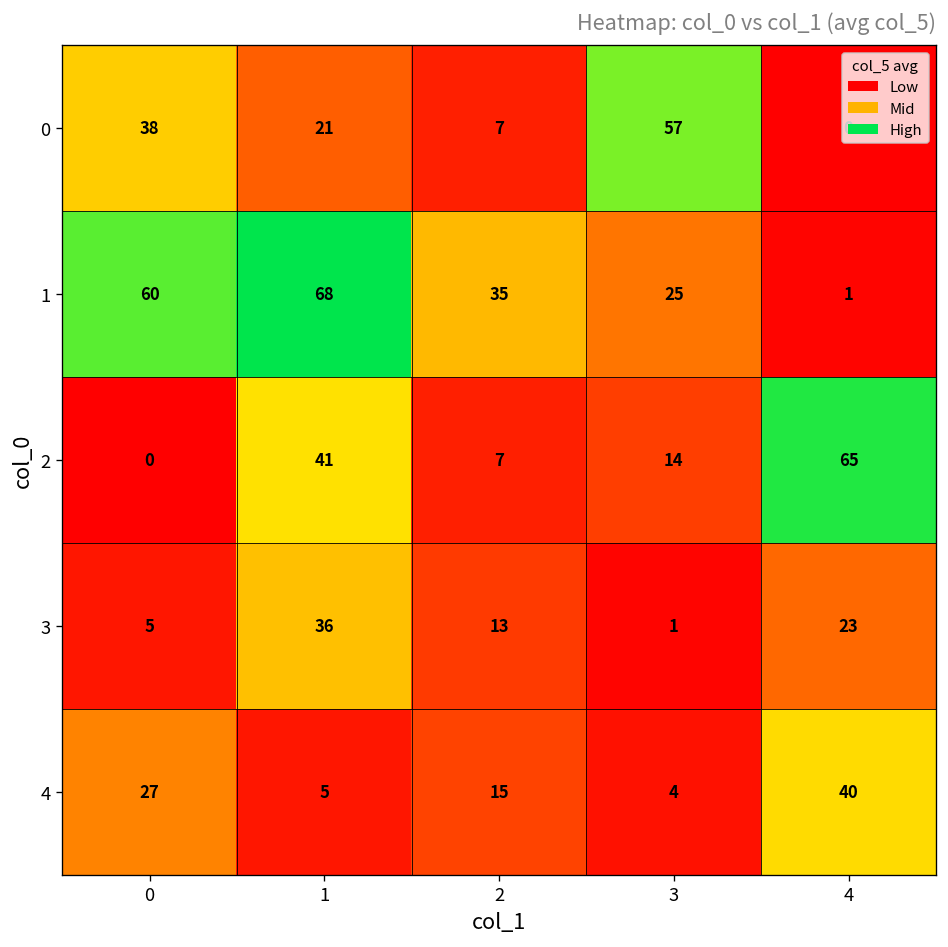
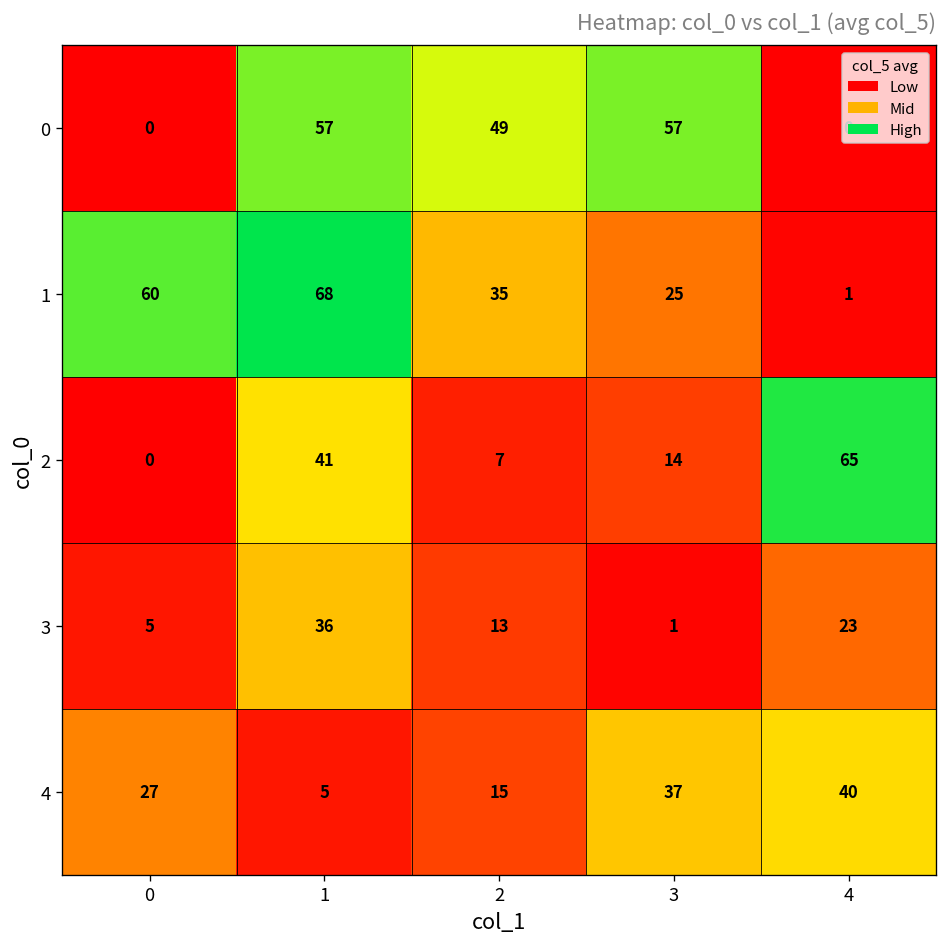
0, 0: 38 -> 0
0, 1: 21 -> 57
0, 2: 7 -> 49
4, 3: 4 -> 37
